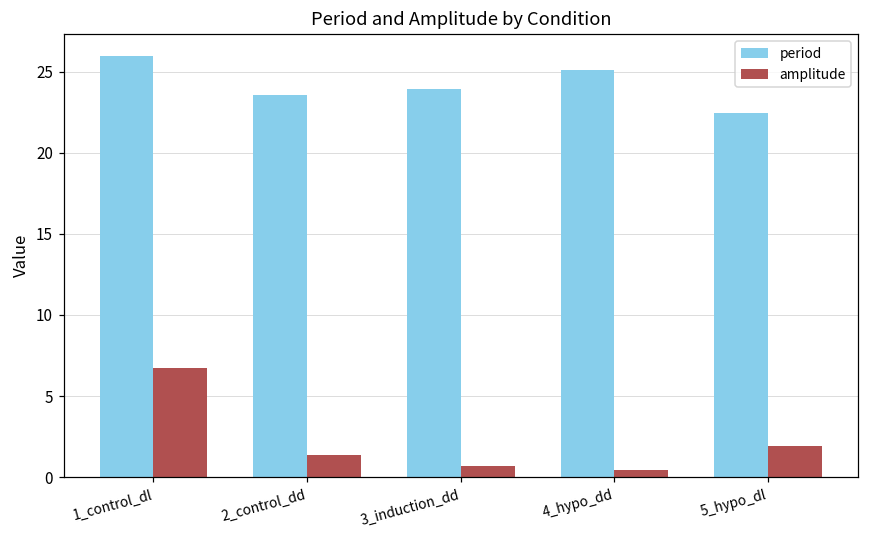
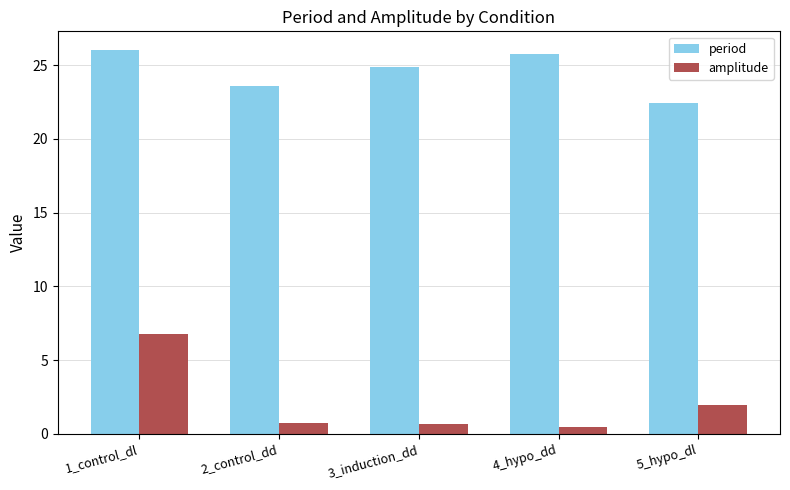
amplitude, 2_control_dd: 1.4 -> 0.8
period, 3_induction_dd: 23.9 -> 24.9
period, 4_hypo_dd: 25.1 -> 25.8
